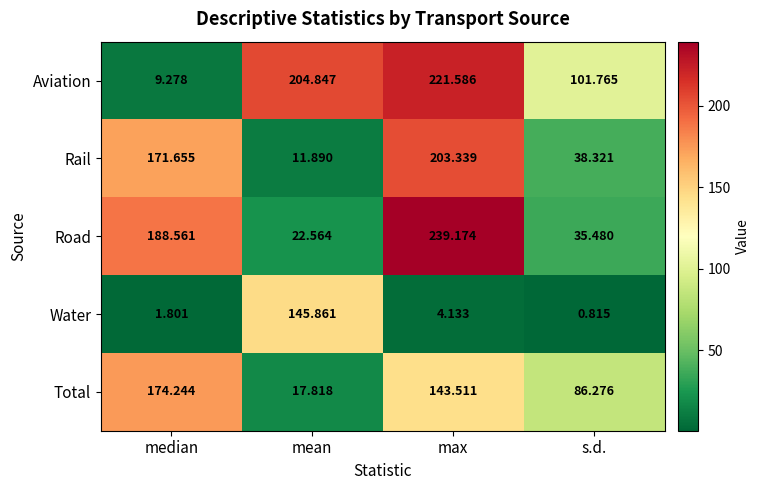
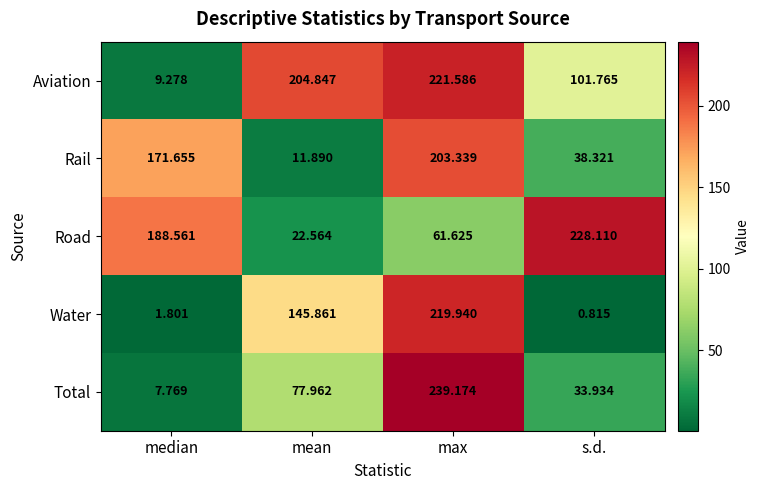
Road, max: 239.174 -> 61.625
Road, s.d.: 35.480 -> 228.110
Water, max: 4.133 -> 219.940
Total, median: 174.244 -> 7.769
Total, mean: 17.818 -> 77.962
Total, max: 143.511 -> 239.174
Total, s.d.: 86.276 -> 33.934
